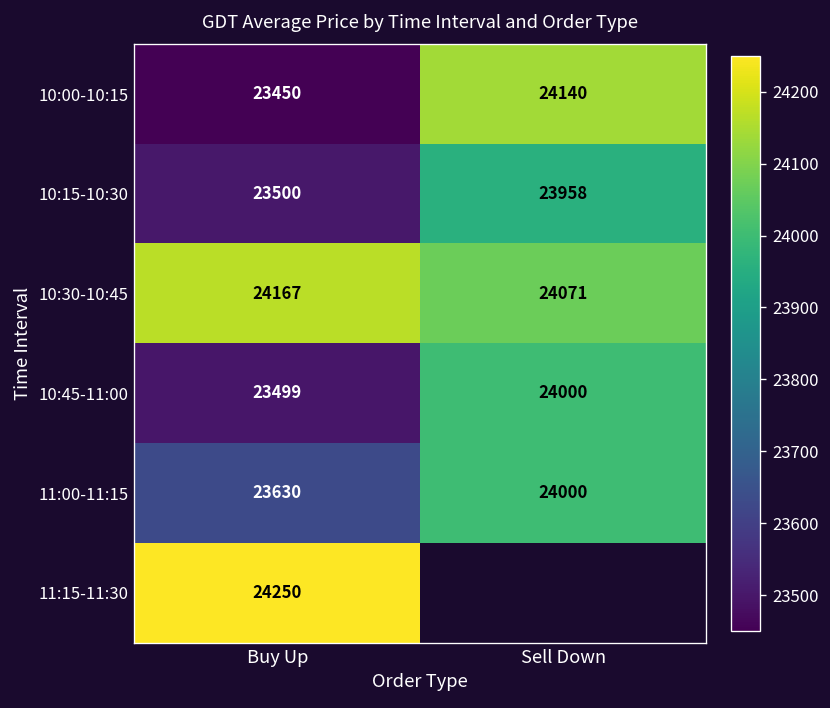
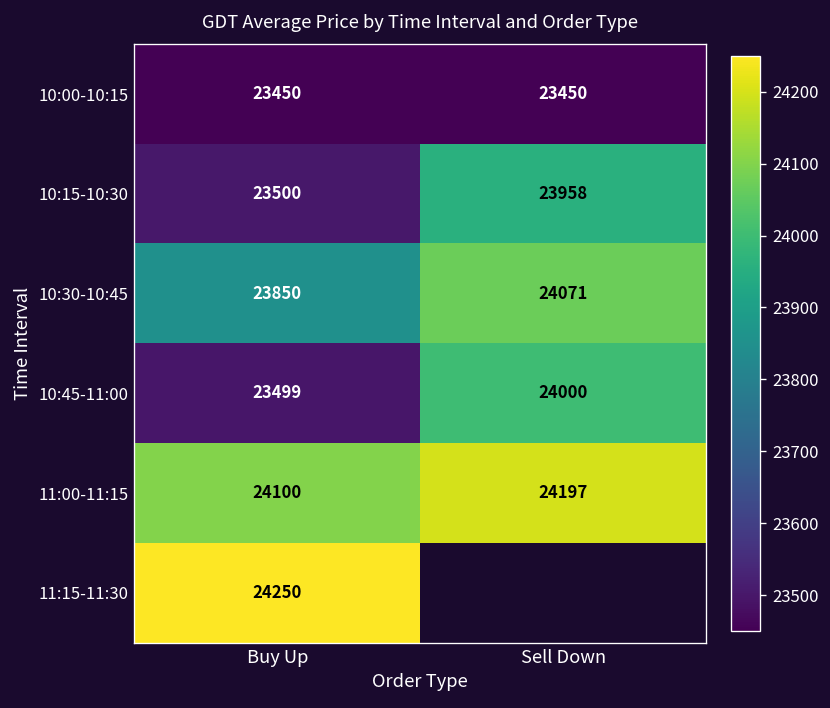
10:00-10:15, Sell Down: 24140 -> 23450
10:30-10:45, Buy Up: 24167 -> 23850
11:00-11:15, Buy Up: 23630 -> 24100
11:00-11:15, Sell Down: 24000 -> 24197
